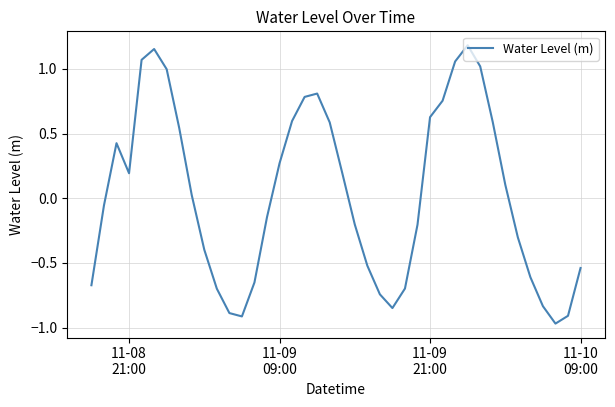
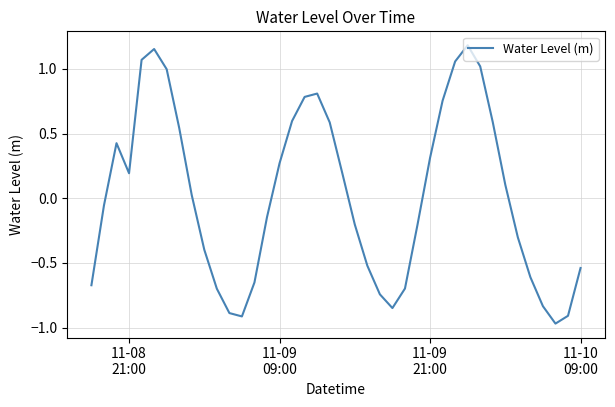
11-09 21:00: 0.63 -> 0.31
